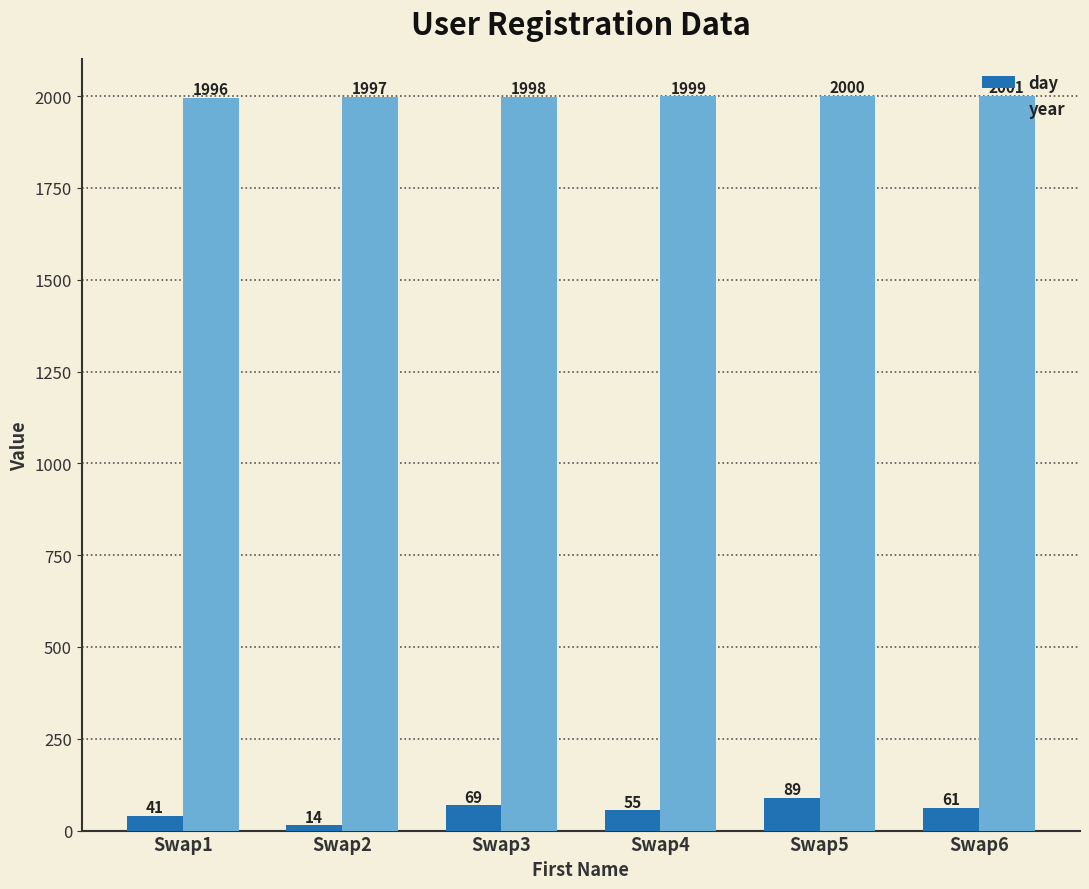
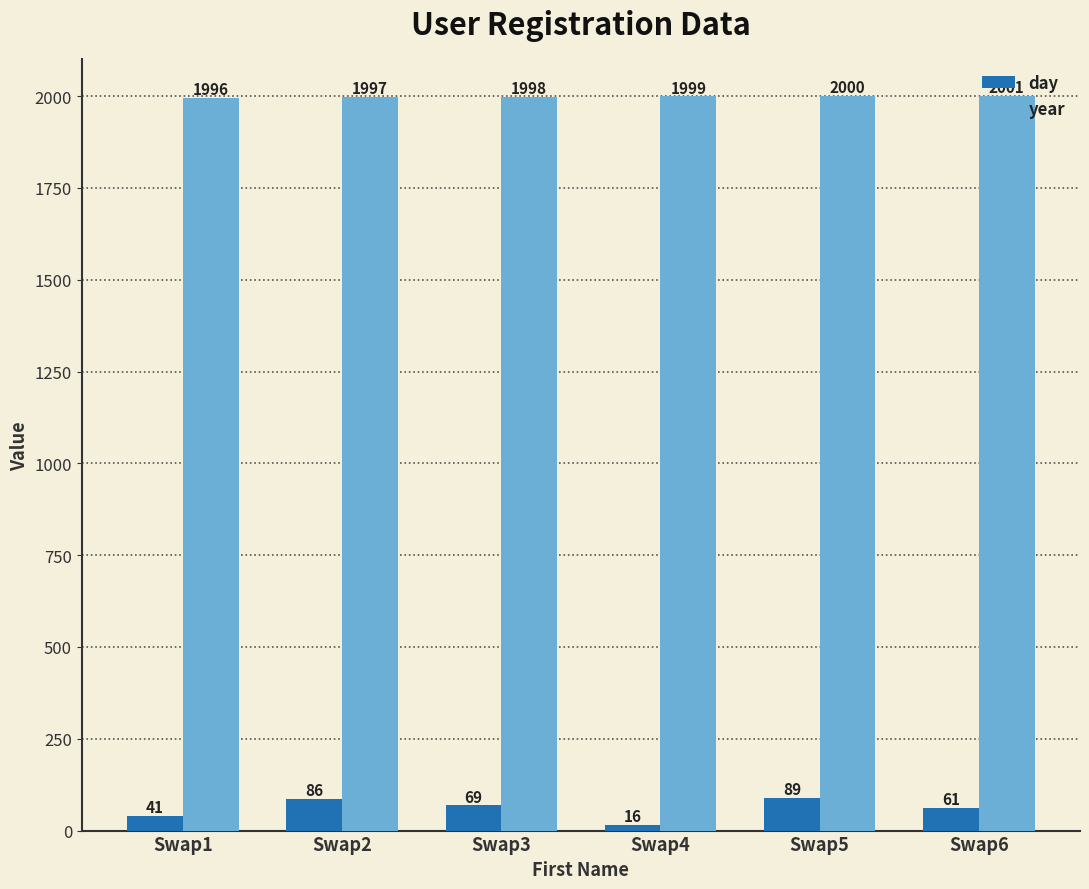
day, Swap2: 14 -> 86
day, Swap4: 55 -> 16
